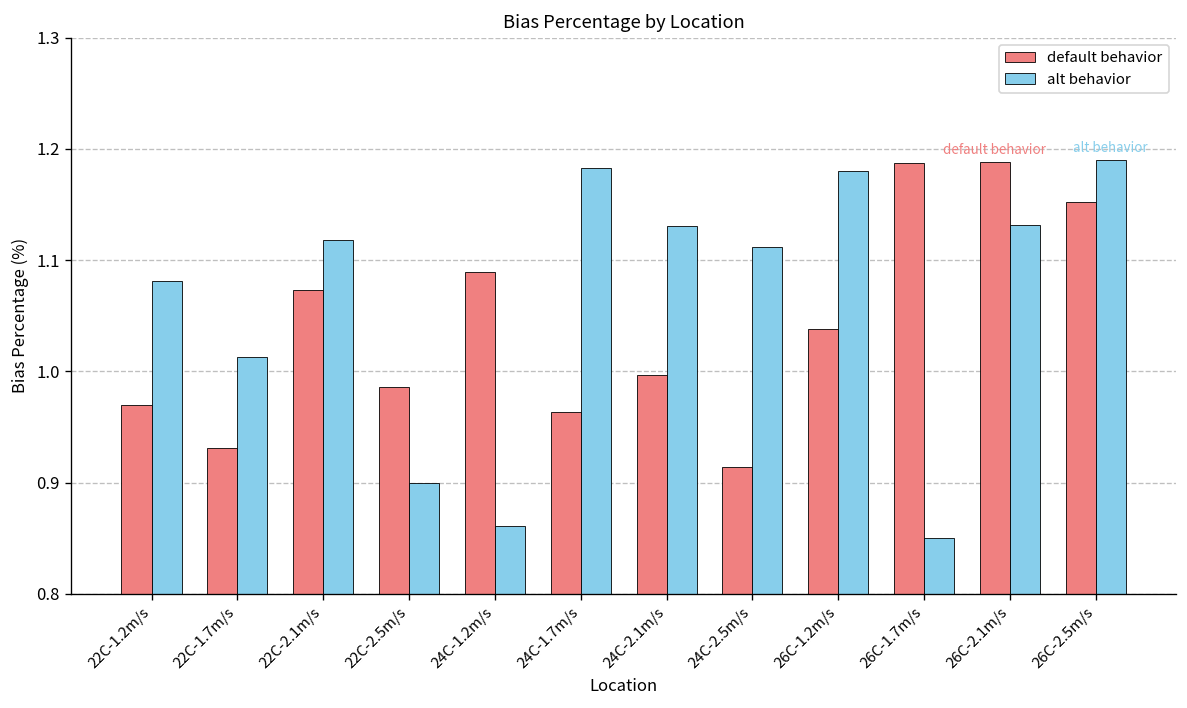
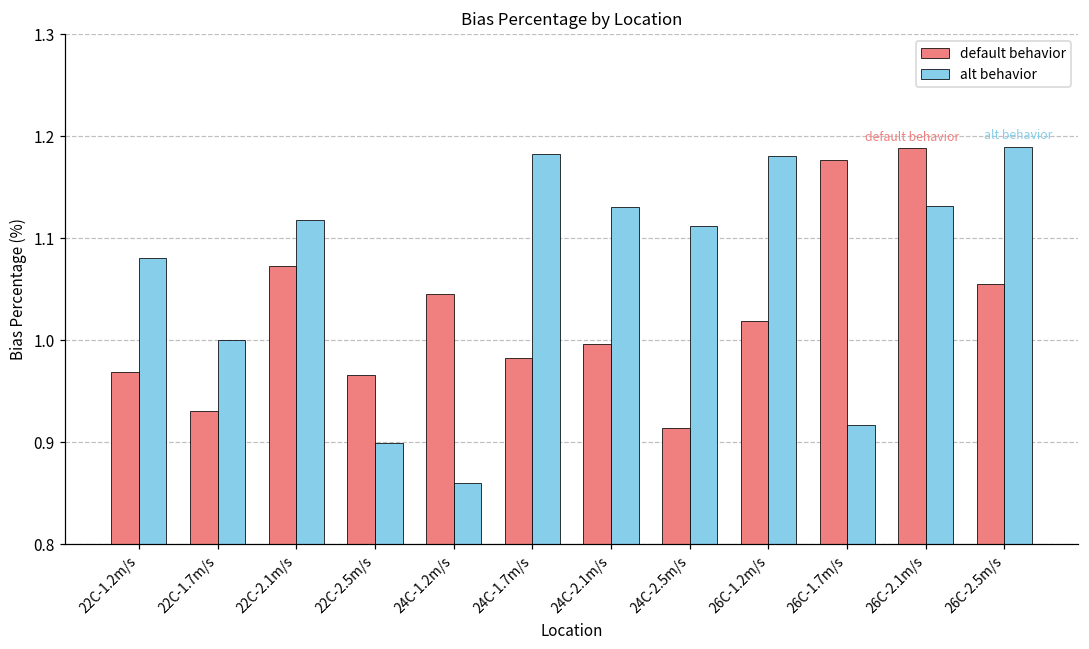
alt behavior, 22C-1.7m/s: 1.01 -> 1.00
default behavior, 22C-2.5m/s: 0.99 -> 0.97
default behavior, 24C-1.2m/s: 1.09 -> 1.05
default behavior, 24C-1.7m/s: 0.96 -> 0.98
default behavior, 26C-1.2m/s: 1.04 -> 1.02
default behavior, 26C-1.7m/s: 1.19 -> 1.18
alt behavior, 26C-1.7m/s: 0.85 -> 0.92
default behavior, 26C-2.5m/s: 1.15 -> 1.05
